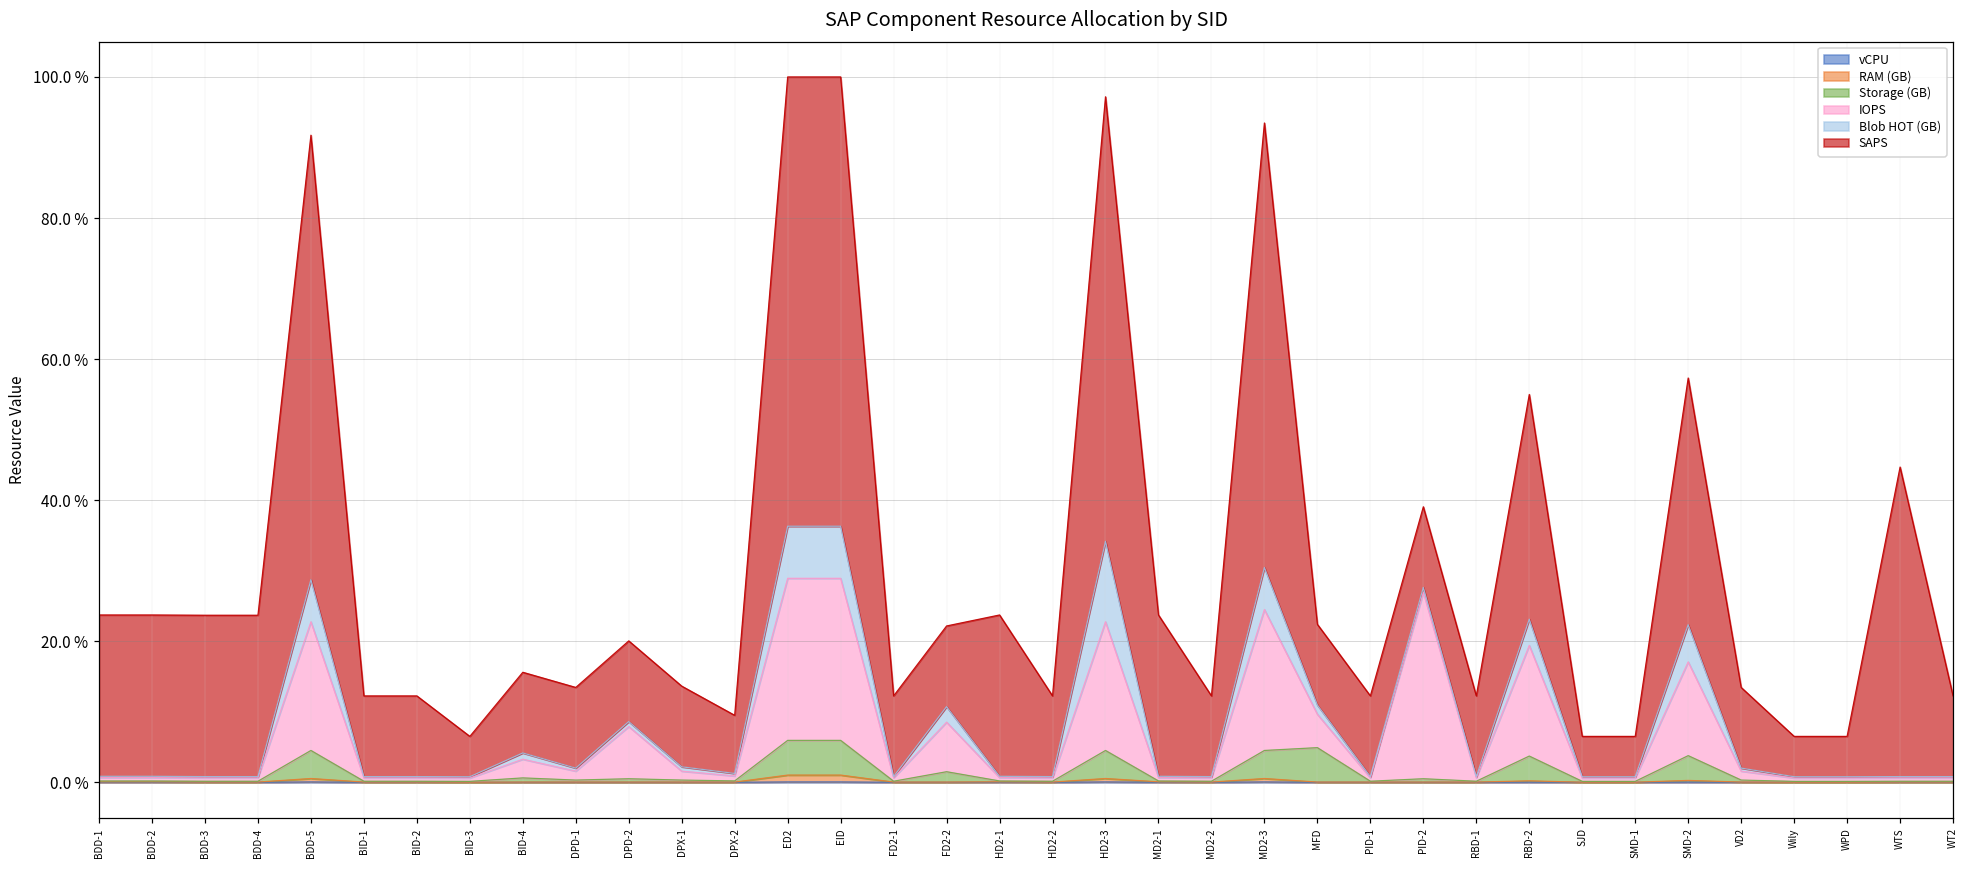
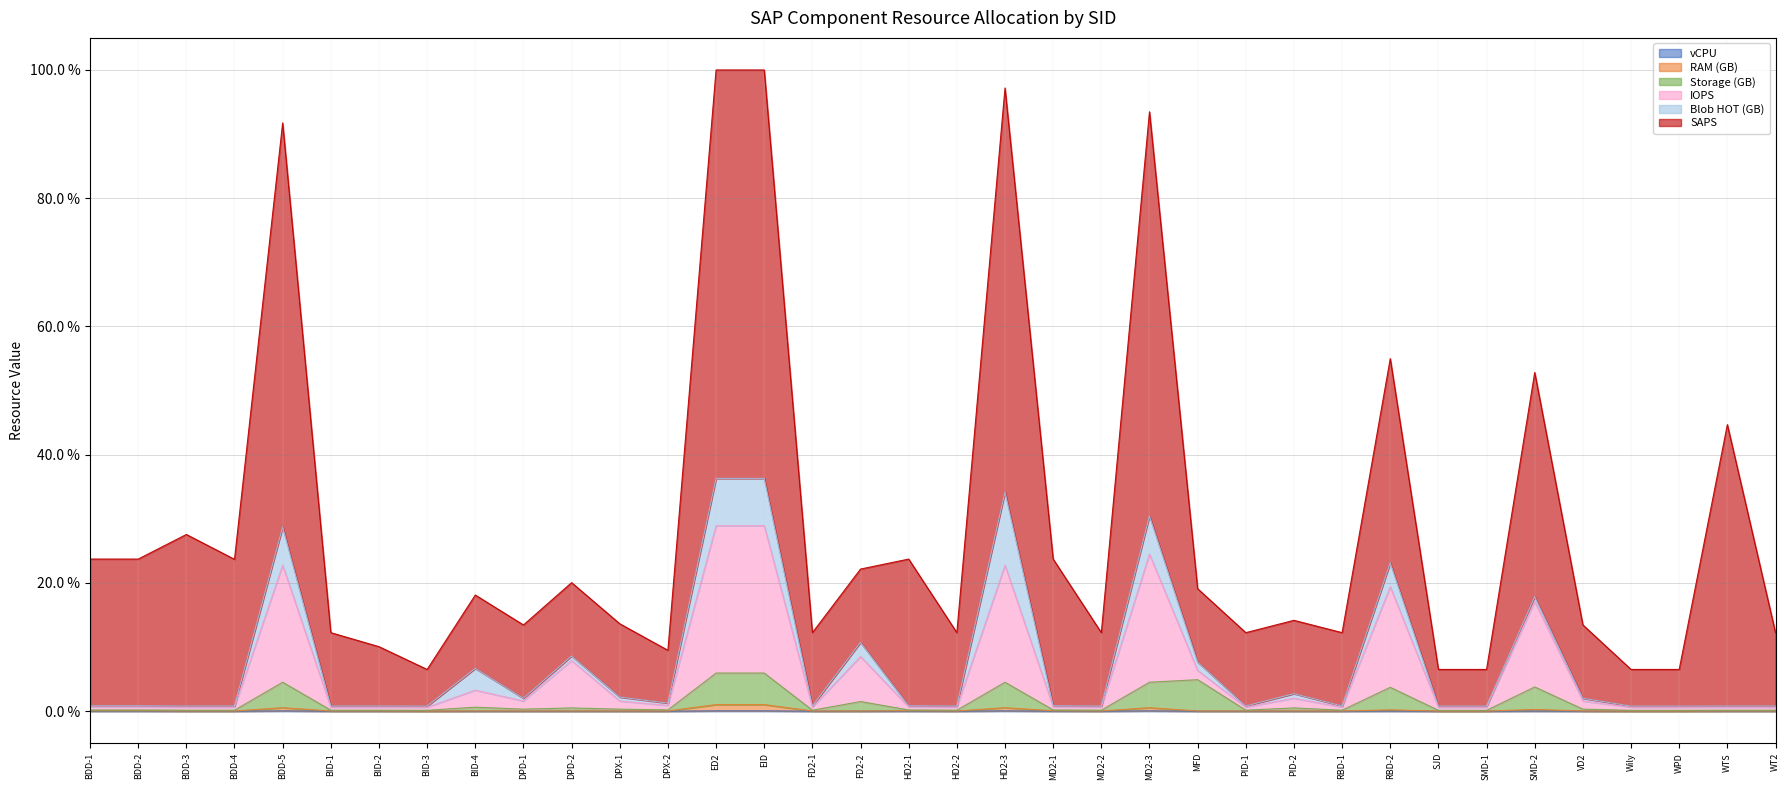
SAPS, BDD-3: 23 % -> 27 %
SAPS, BID-2: 11 % -> 9 %
Blob HOT (GB), BID-4: 1 % -> 3 %
IOPS, MFD: 5 % -> 1 %
IOPS, PID-2: 26 % -> 2 %
Blob HOT (GB), SMD-2: 5 % -> 1 %
